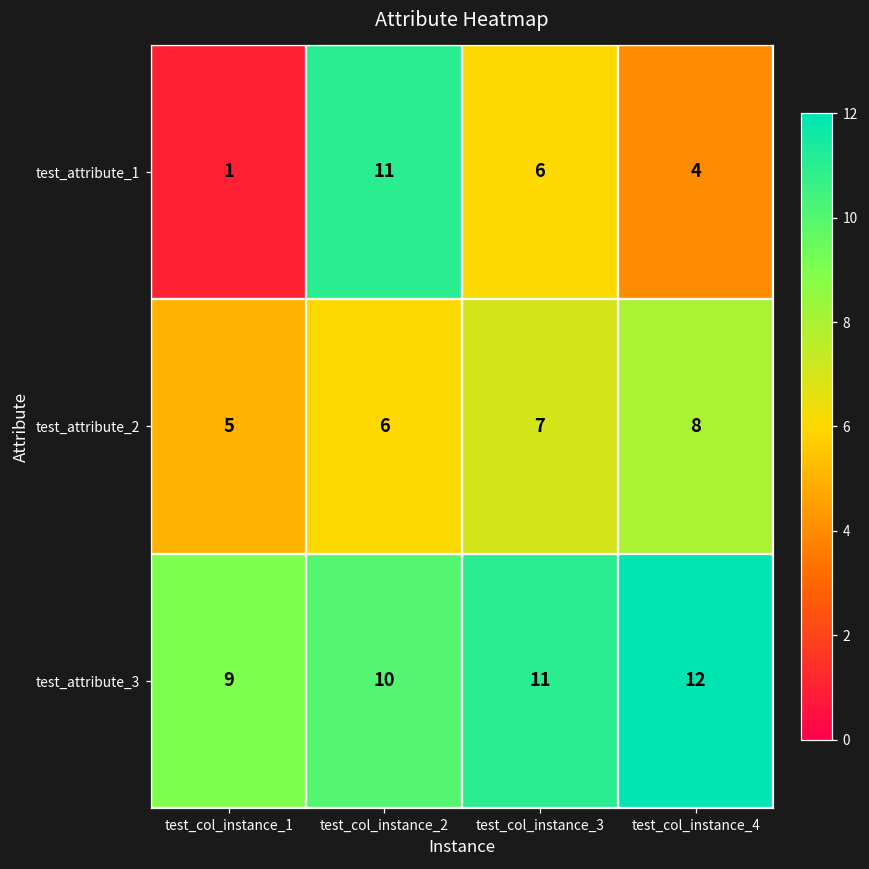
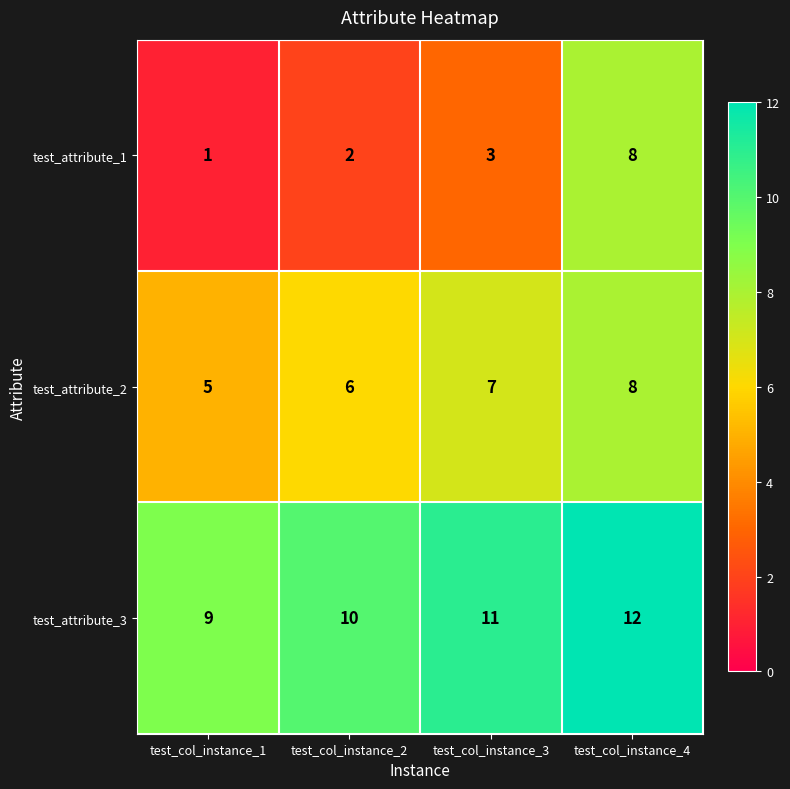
test_attribute_1, test_col_instance_2: 11 -> 2
test_attribute_1, test_col_instance_3: 6 -> 3
test_attribute_1, test_col_instance_4: 4 -> 8
